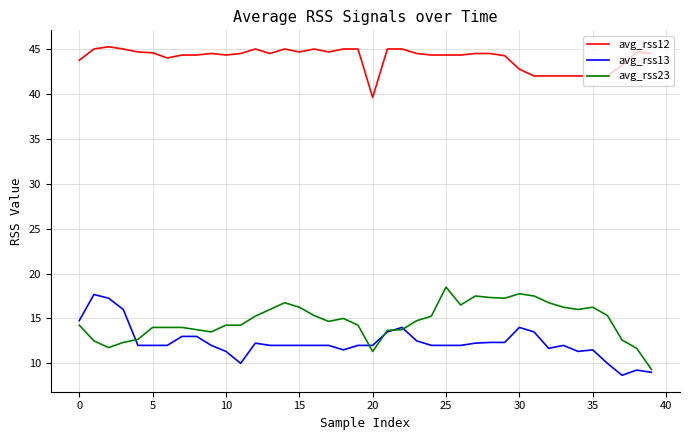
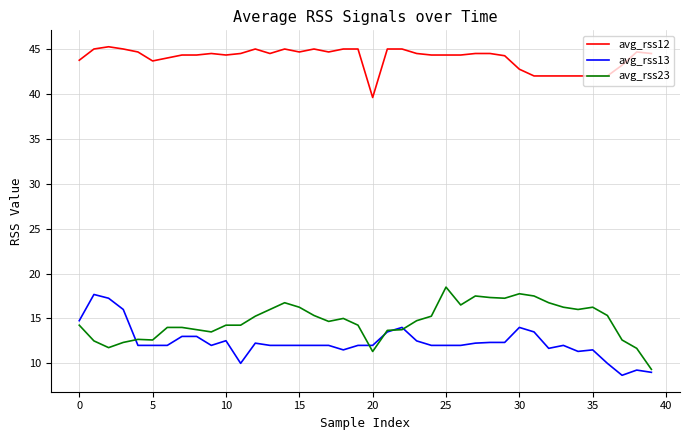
avg_rss12, 5: 45 -> 44
avg_rss23, 5: 14 -> 13
avg_rss13, 10: 11 -> 13
